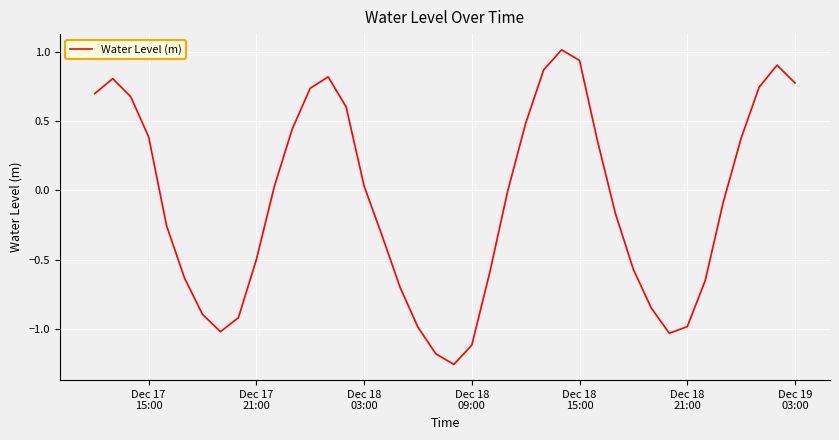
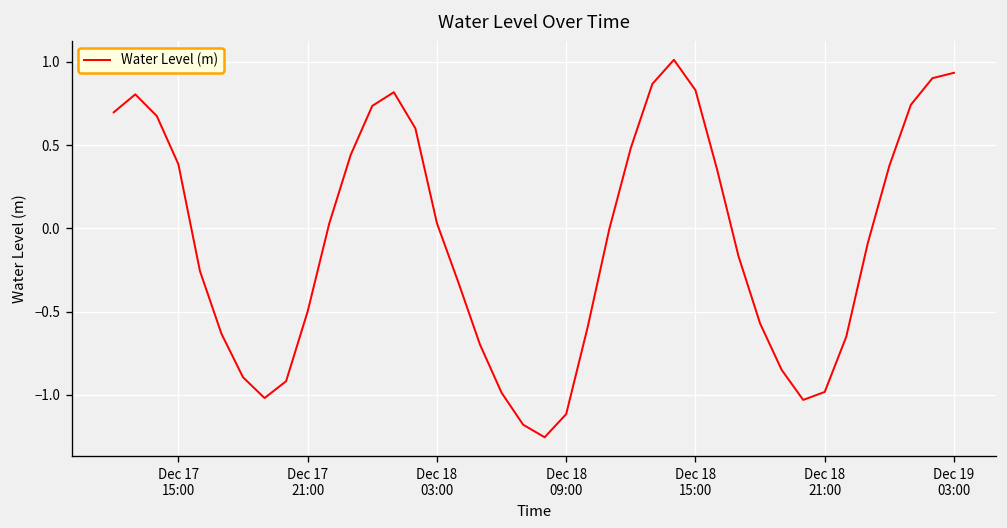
Dec 18 15:00: 0.94 -> 0.83
Dec 19 03:00: 0.77 -> 0.93
